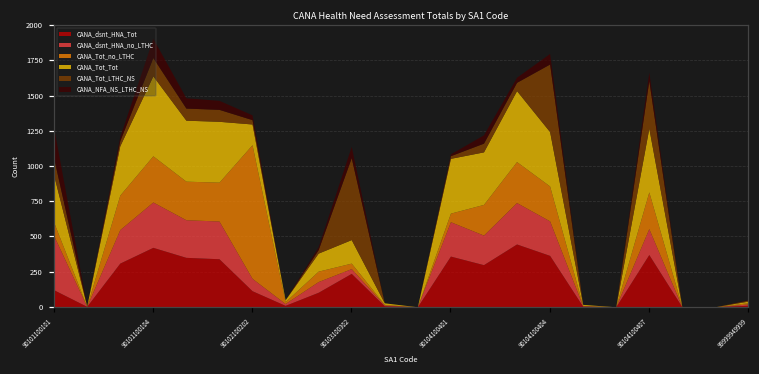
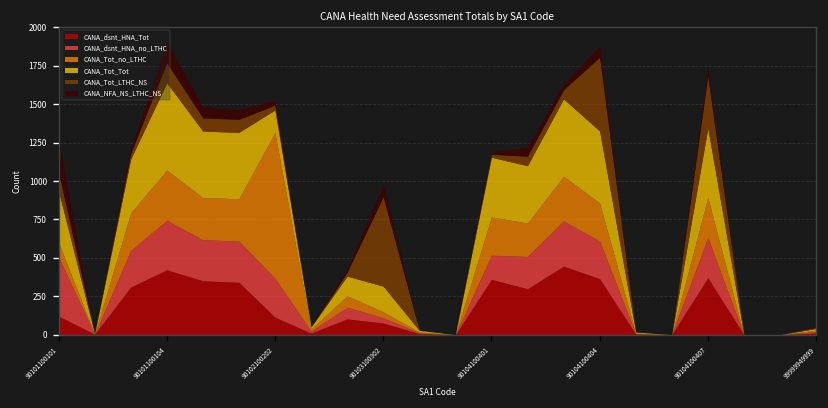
CANA_dsnt_HNA_no_LTHC, 90102100202: 90 -> 250
CANA_dsnt_HNA_Tot, 90103100302: 240 -> 80
CANA_dsnt_HNA_no_LTHC, 90104100401: 240 -> 160
CANA_Tot_no_LTHC, 90104100401: 60 -> 250
CANA_Tot_Tot, 90104100404: 390 -> 470
CANA_dsnt_HNA_no_LTHC, 90104100407: 180 -> 260
